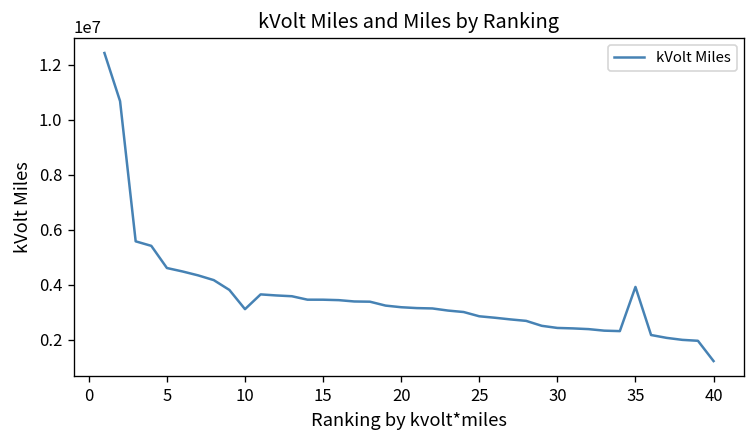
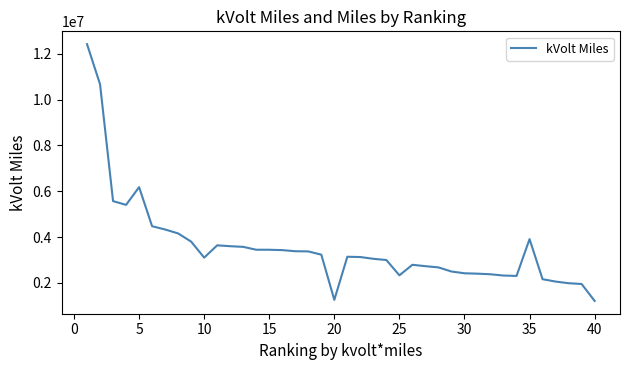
5: 4600000 -> 6200000
20: 3200000 -> 1300000
25: 2800000 -> 2300000
